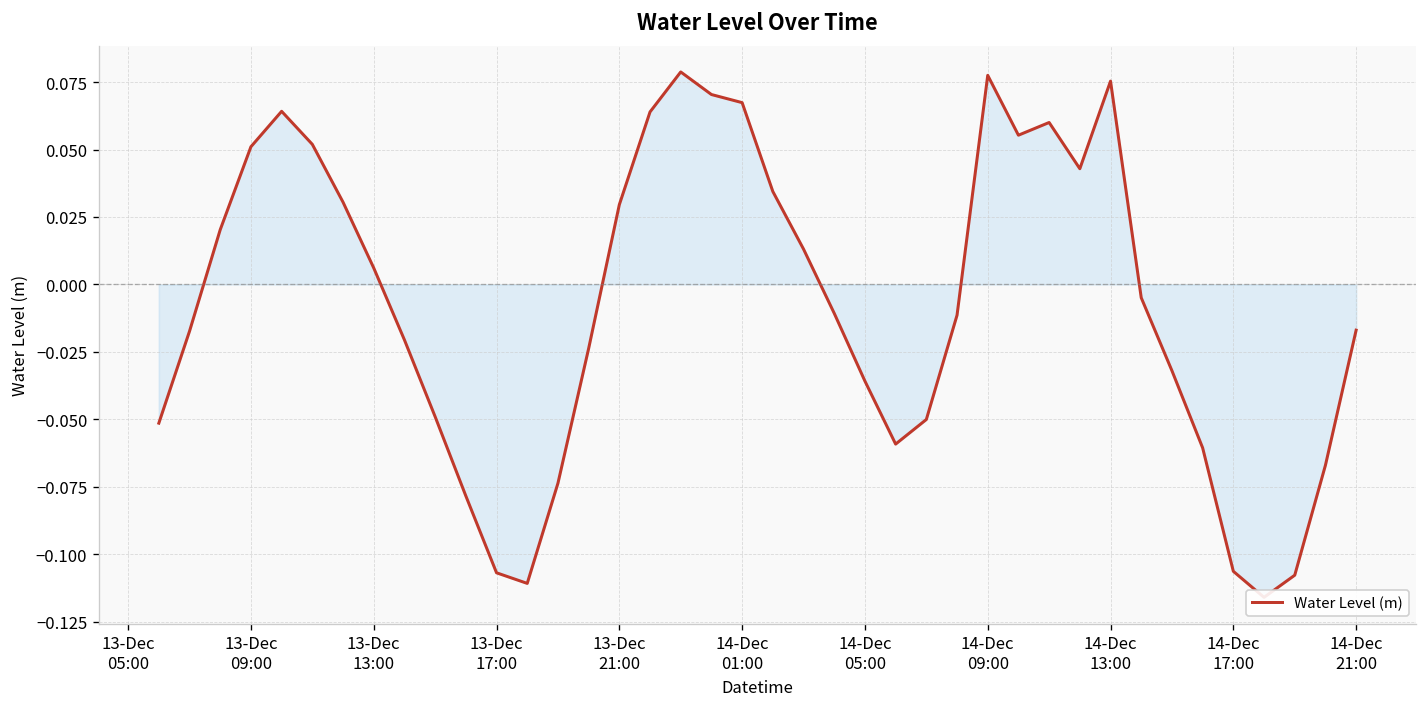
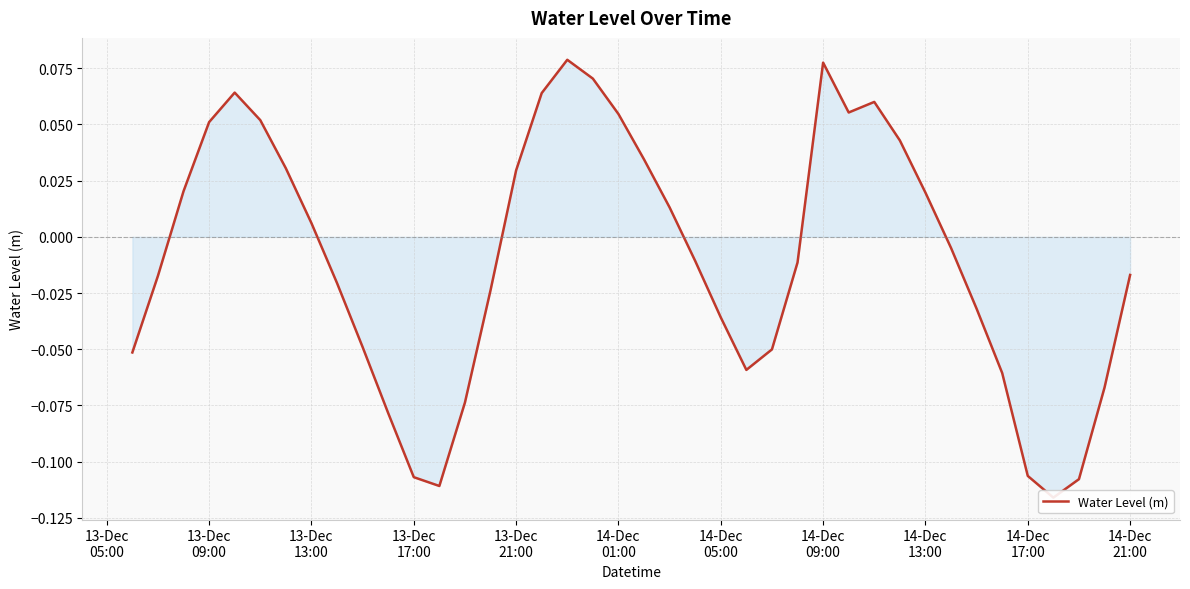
Water Level (m), 14-Dec 01:00: 0.067 -> 0.055
Water Level (m), 14-Dec 13:00: 0.075 -> 0.020
